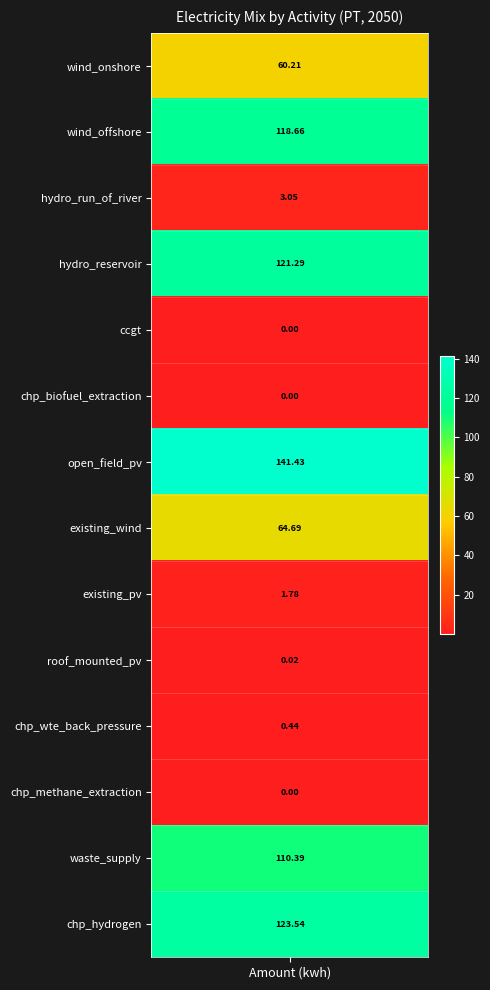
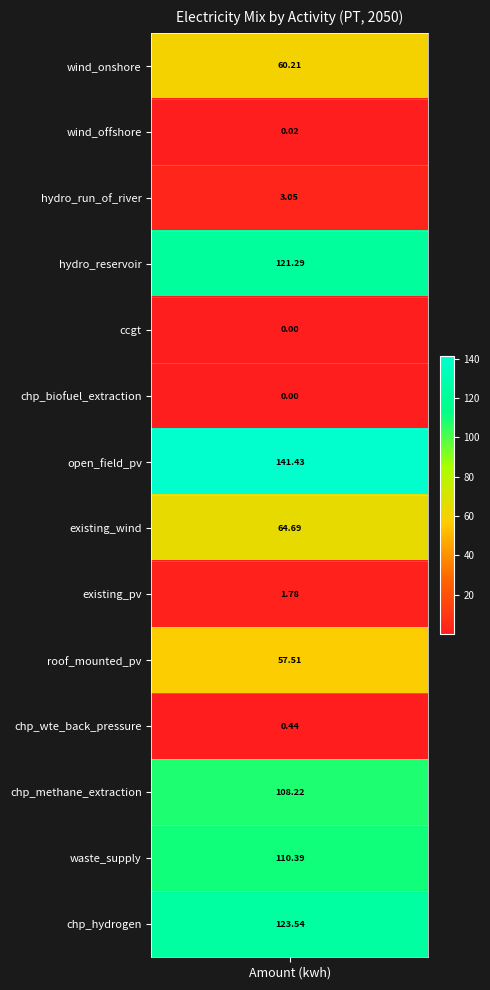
wind_offshore, Amount (kwh): 118.66 -> 0.02
roof_mounted_pv, Amount (kwh): 0.02 -> 57.51
chp_methane_extraction, Amount (kwh): 0.00 -> 108.22
